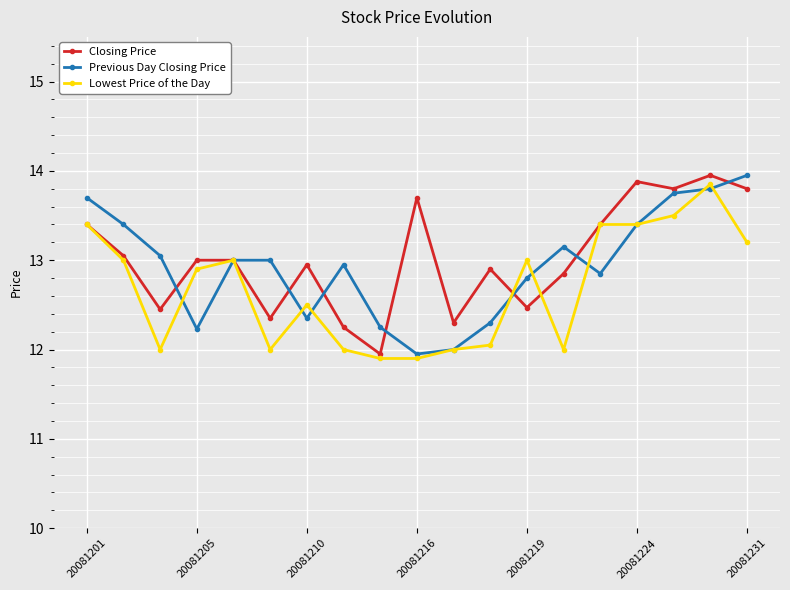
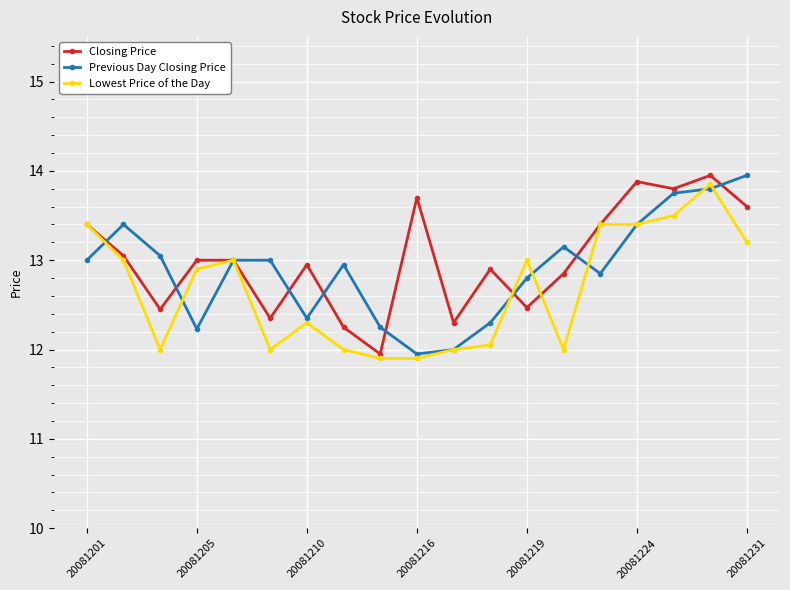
Previous Day Closing Price, 20081201: 13.7 -> 13.0
Lowest Price of the Day, 20081210: 12.5 -> 12.3
Closing Price, 20081231: 13.8 -> 13.6
